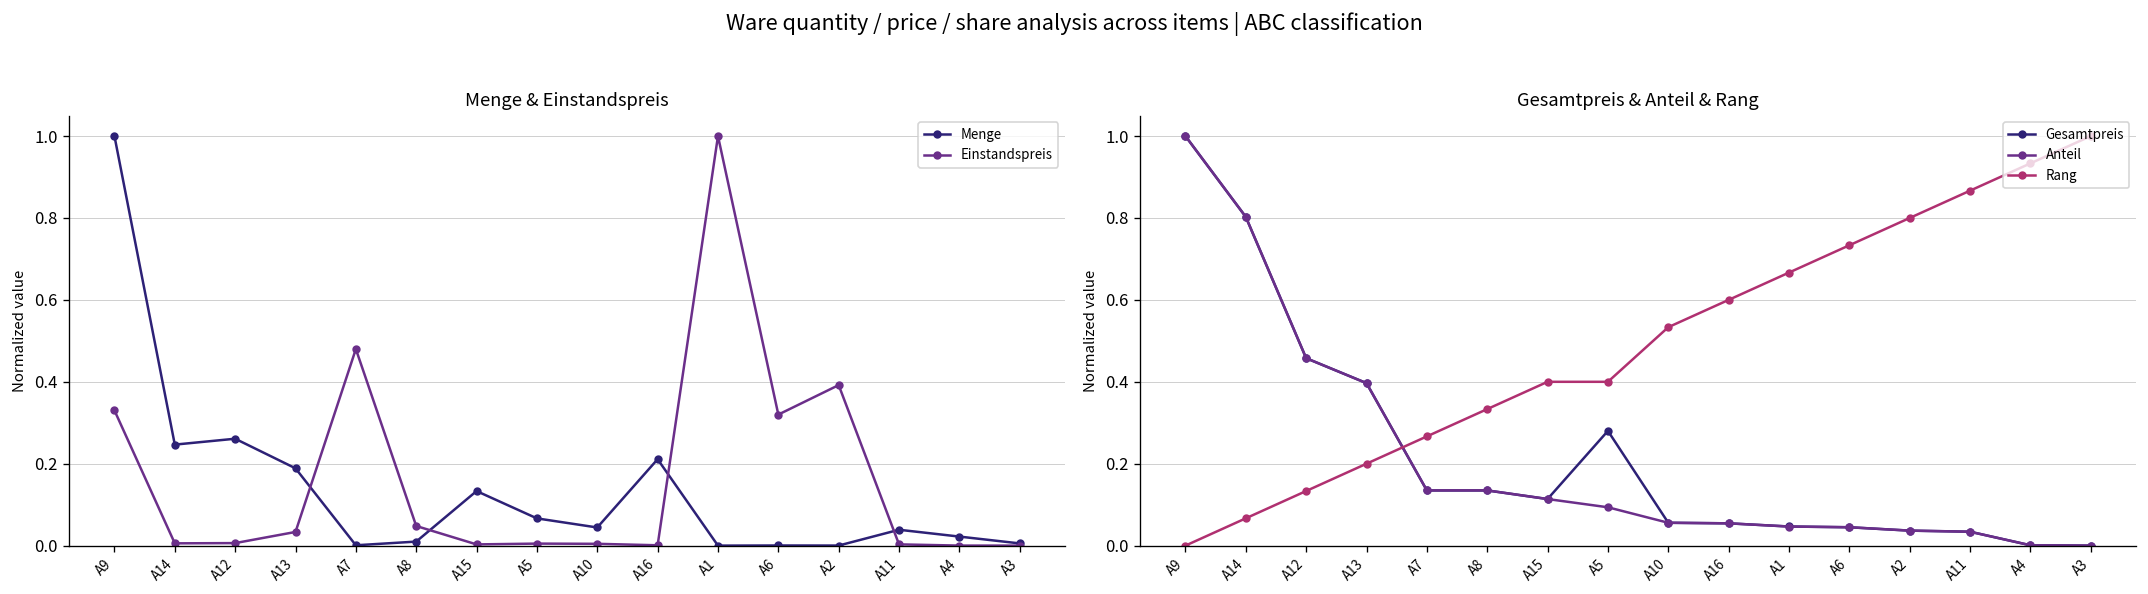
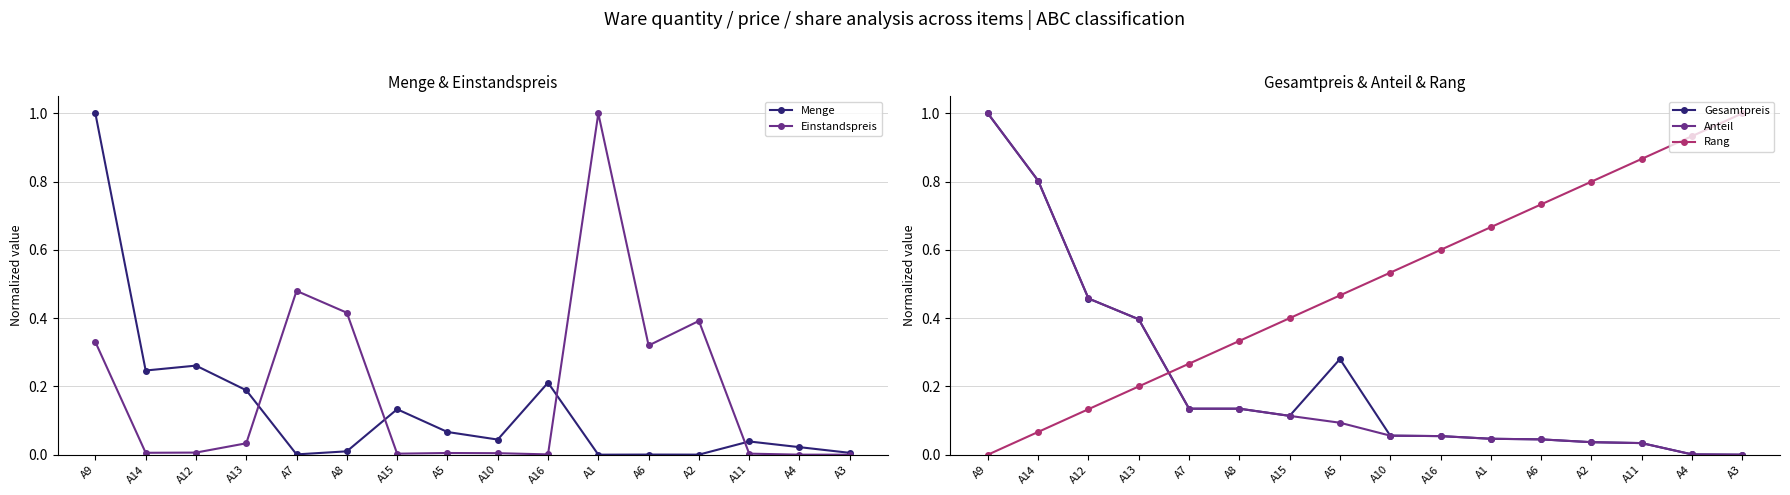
Menge & Einstandspreis, Einstandspreis, A8: 0.05 -> 0.42
Gesamtpreis & Anteil & Rang, Rang, A5: 0.40 -> 0.47
